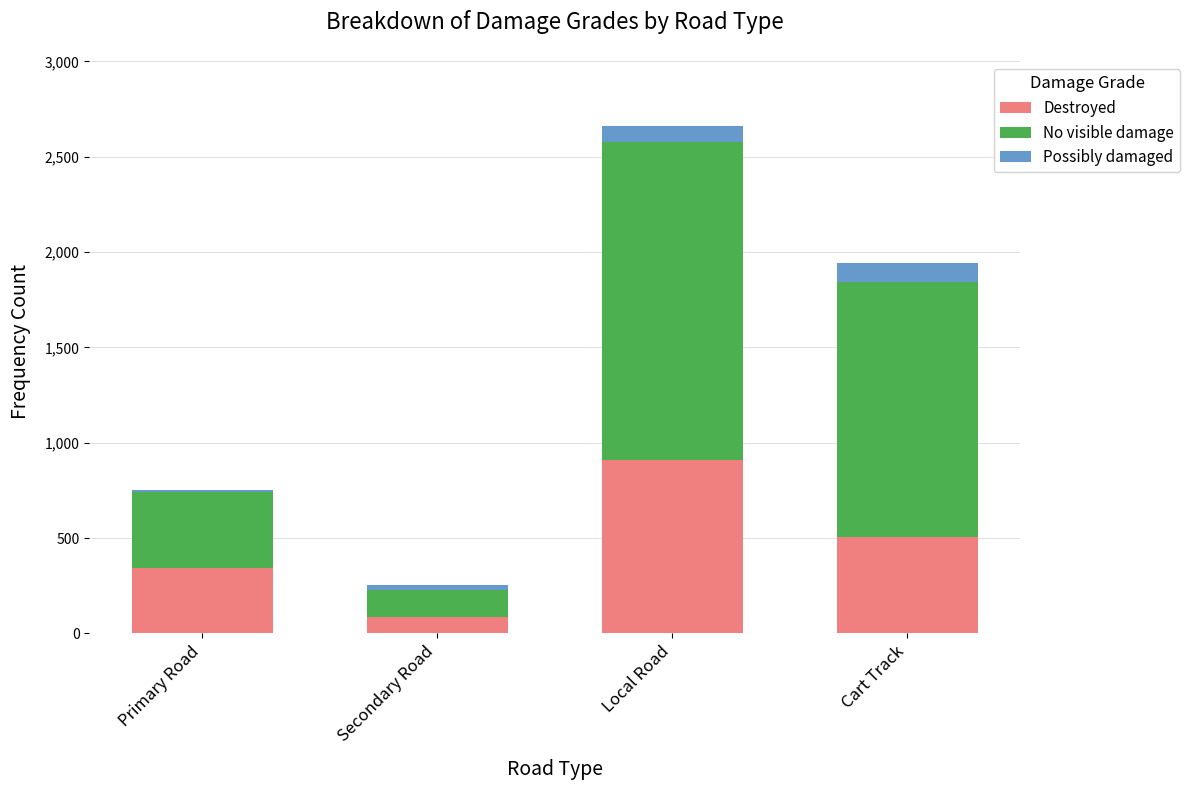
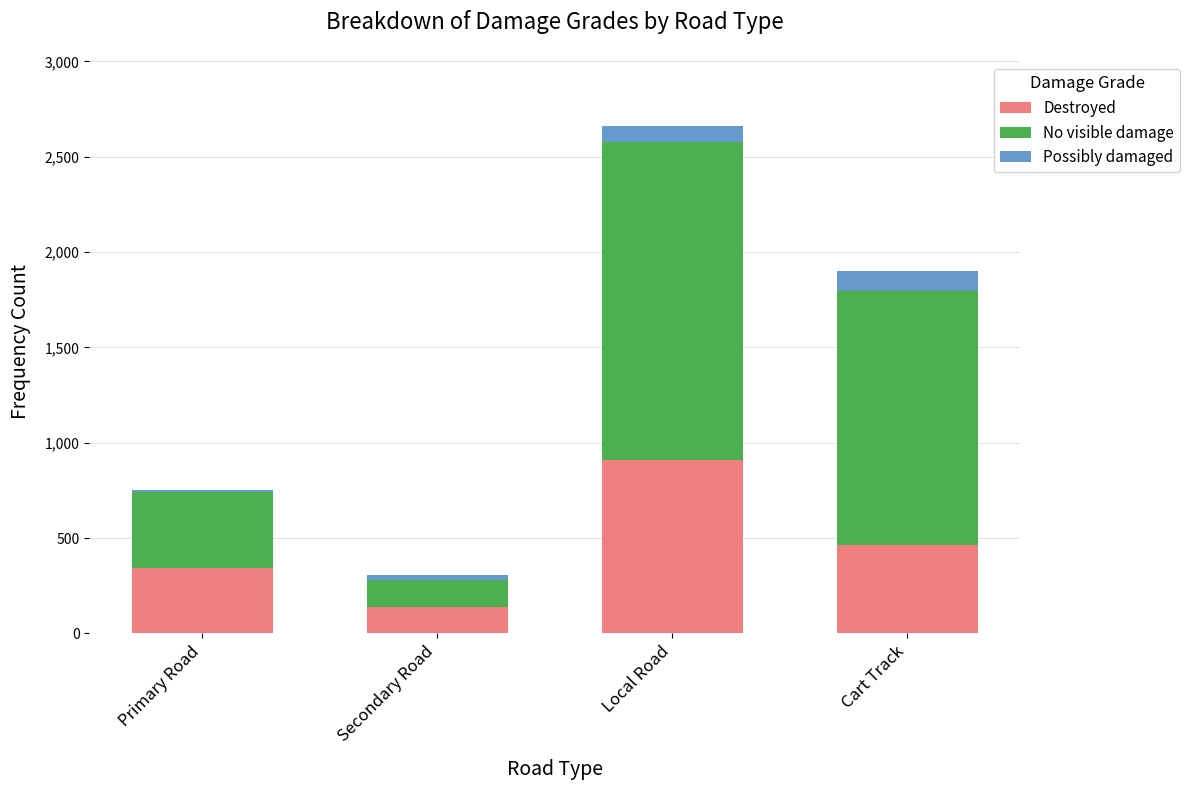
Destroyed, Secondary Road: 90 -> 140
Destroyed, Cart Track: 510 -> 460
